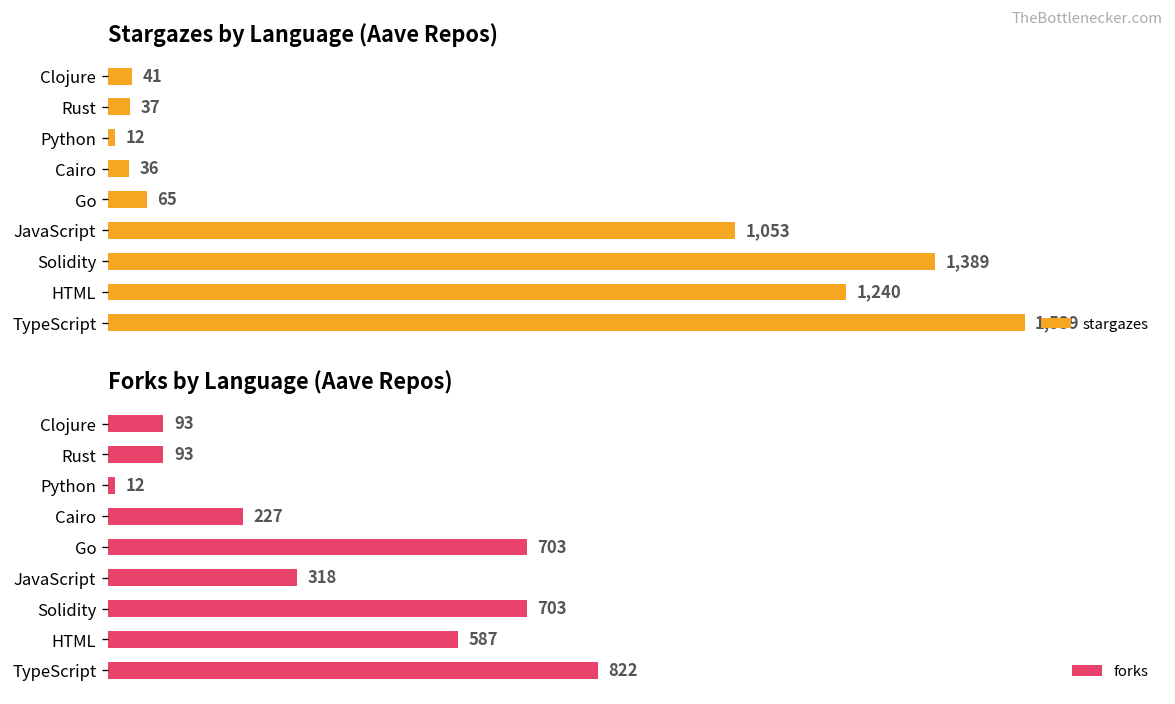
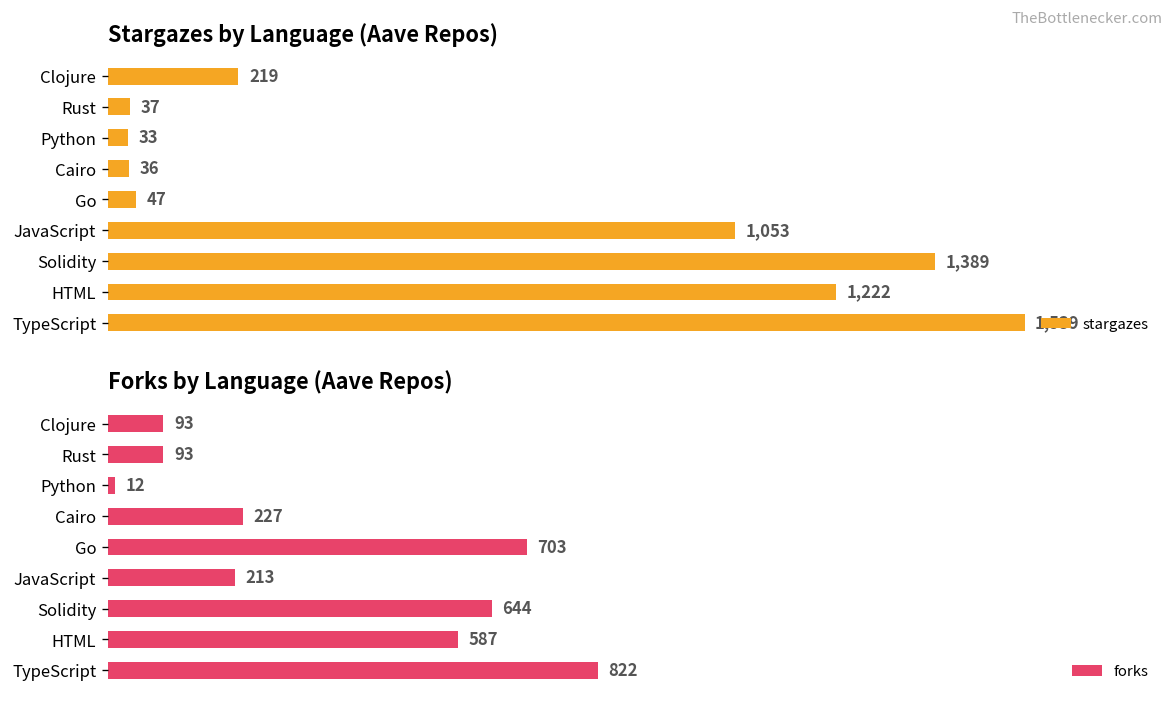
Stargazes by Language (Aave Repos), Clojure: 41 -> 219
Stargazes by Language (Aave Repos), Python: 12 -> 33
Stargazes by Language (Aave Repos), Go: 65 -> 47
Stargazes by Language (Aave Repos), HTML: 1,240 -> 1,222
Forks by Language (Aave Repos), JavaScript: 318 -> 213
Forks by Language (Aave Repos), Solidity: 703 -> 644
